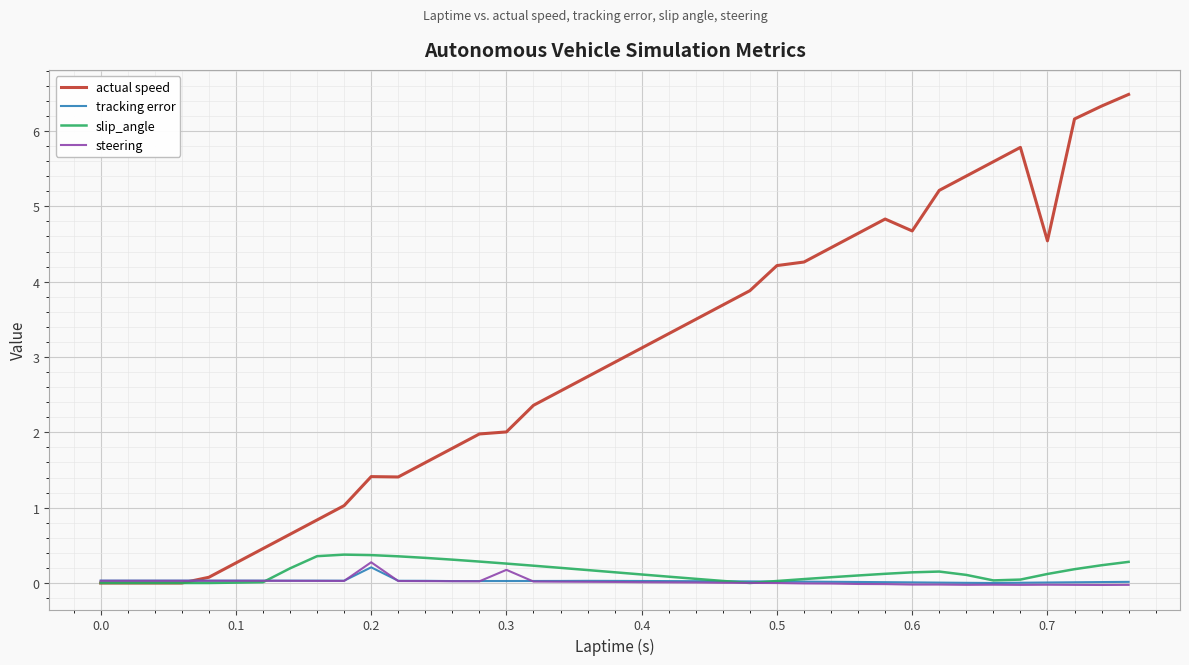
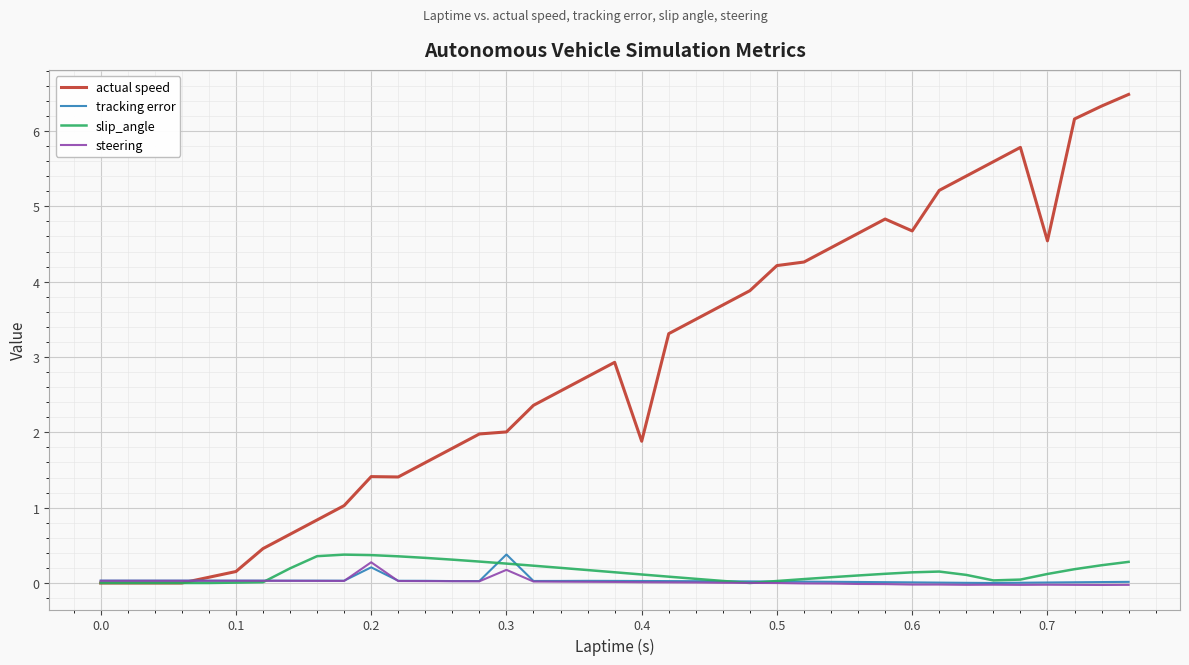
actual speed, 0.1: 0.3 -> 0.2
tracking error, 0.3: 0.0 -> 0.4
actual speed, 0.4: 3.1 -> 1.9
